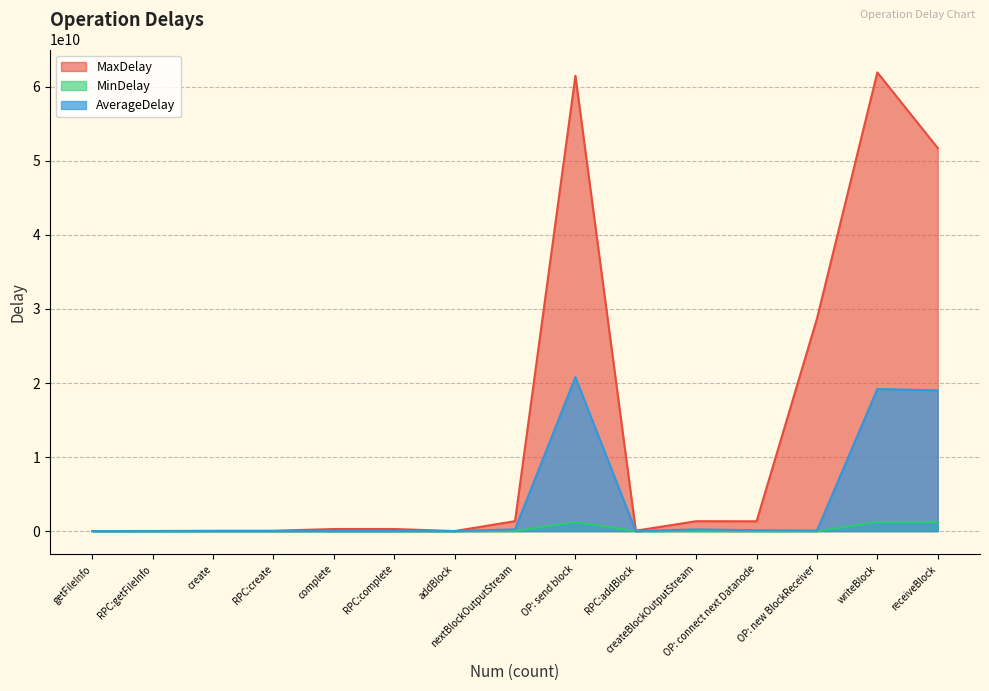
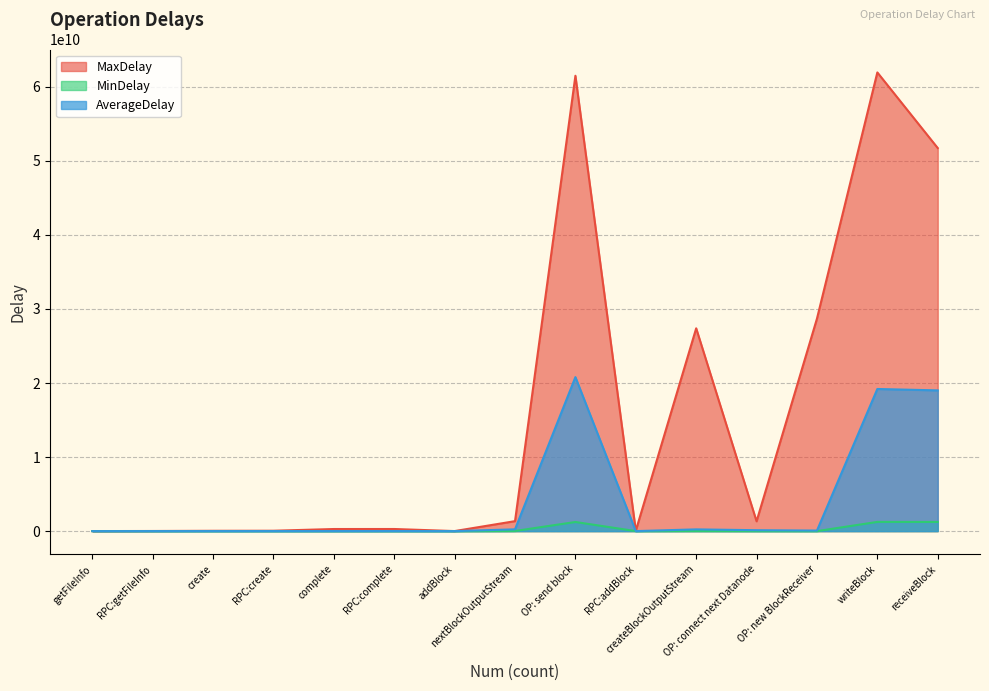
MaxDelay, createBlockOutputStream: 1000000000 -> 27000000000
